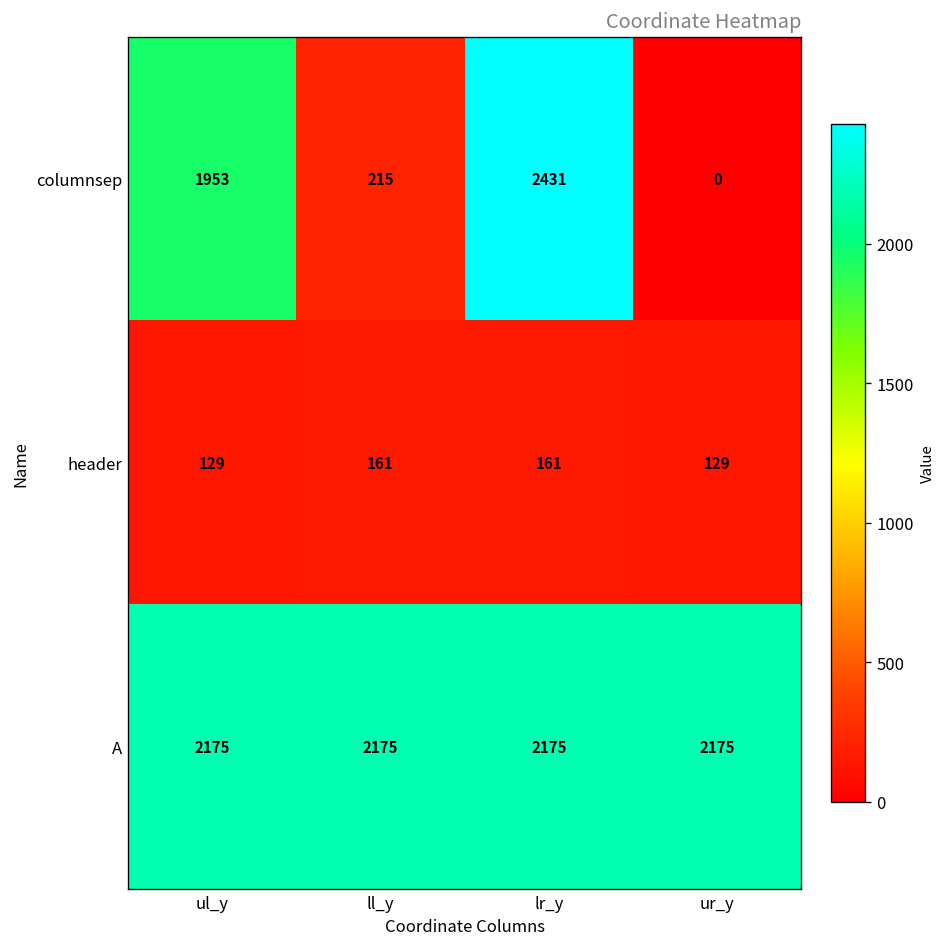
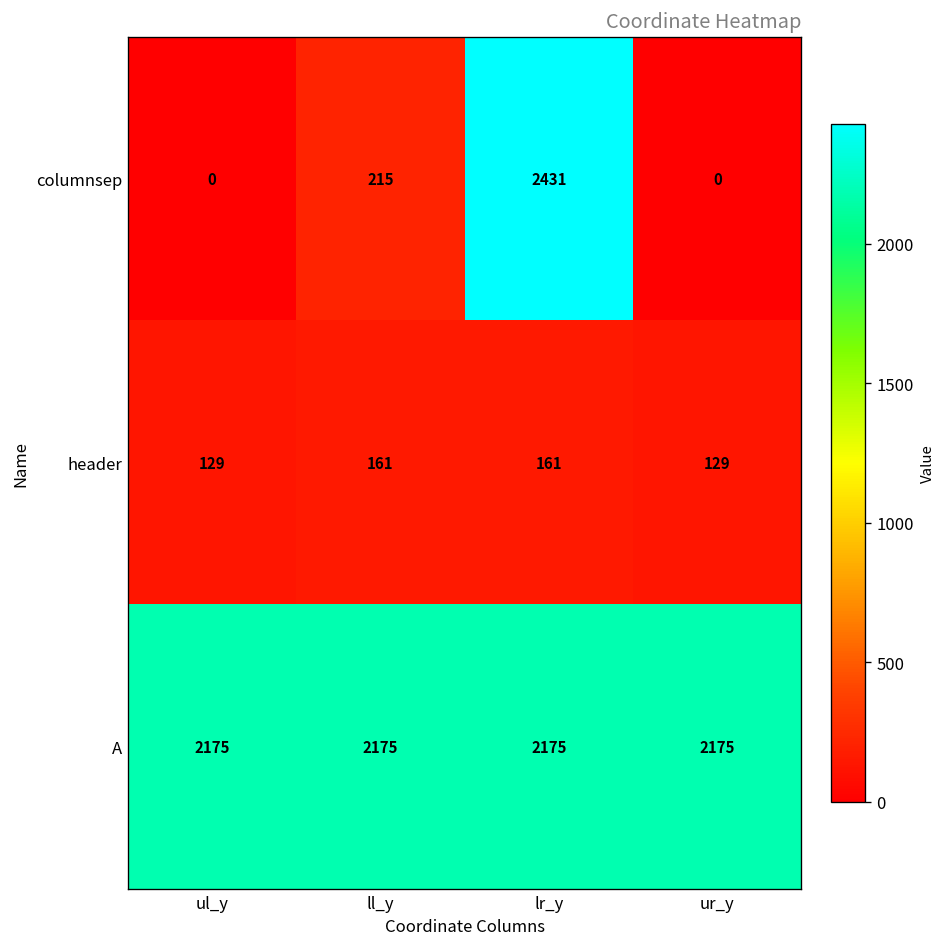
columnsep, ul_y: 1953 -> 0
